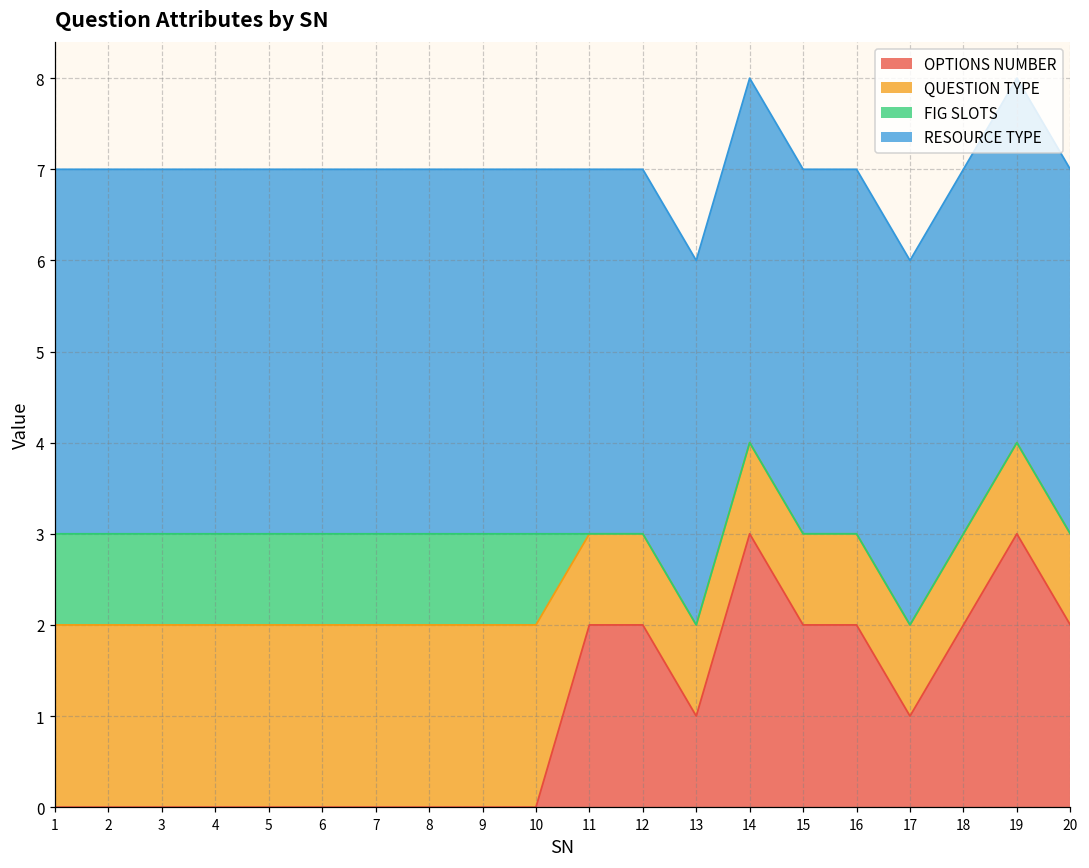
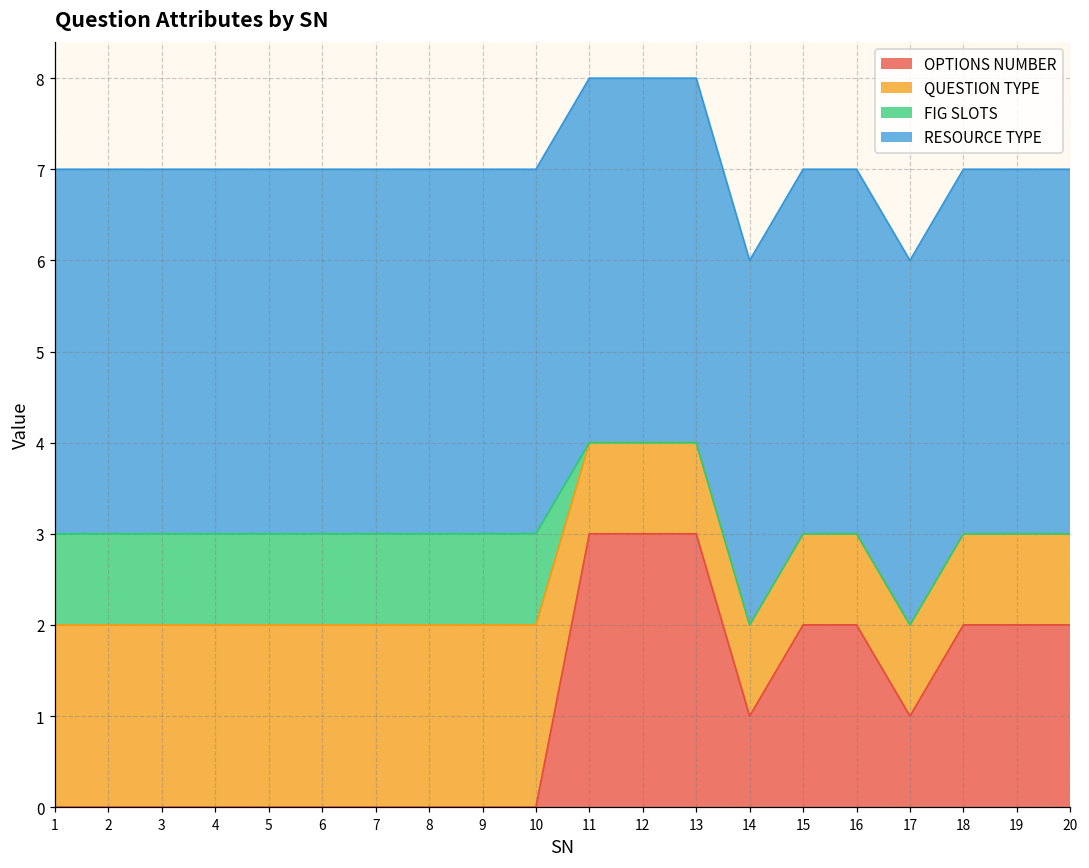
OPTIONS NUMBER, 11: 2 -> 3
OPTIONS NUMBER, 12: 2 -> 3
OPTIONS NUMBER, 13: 1 -> 3
OPTIONS NUMBER, 14: 3 -> 1
OPTIONS NUMBER, 19: 3 -> 2
